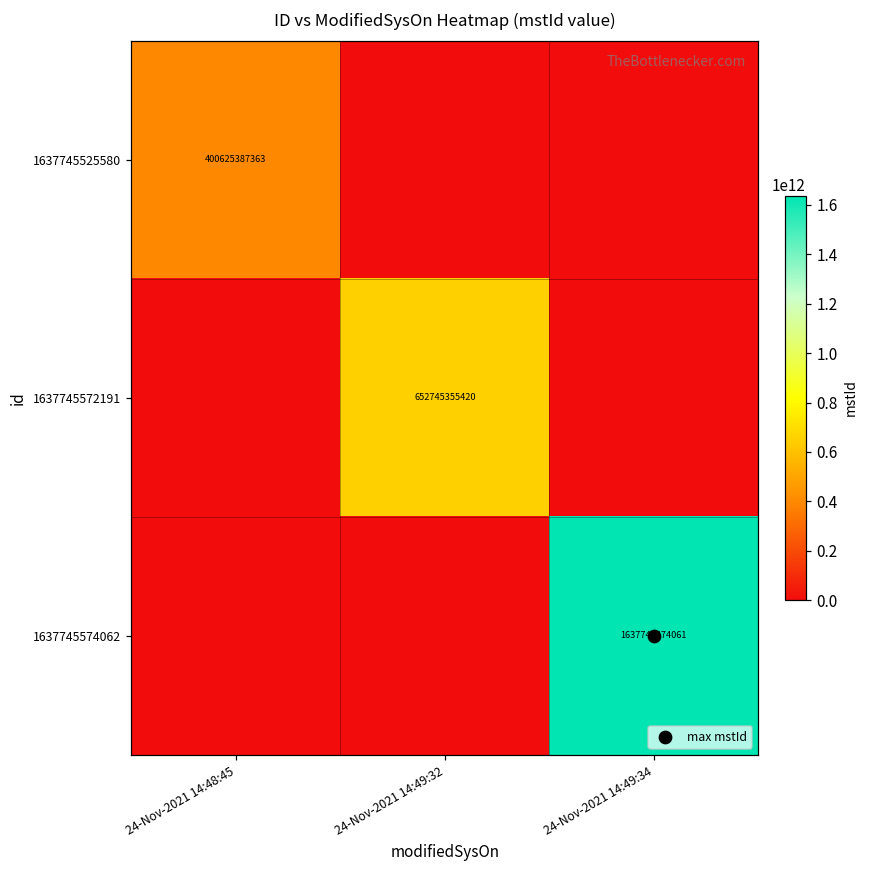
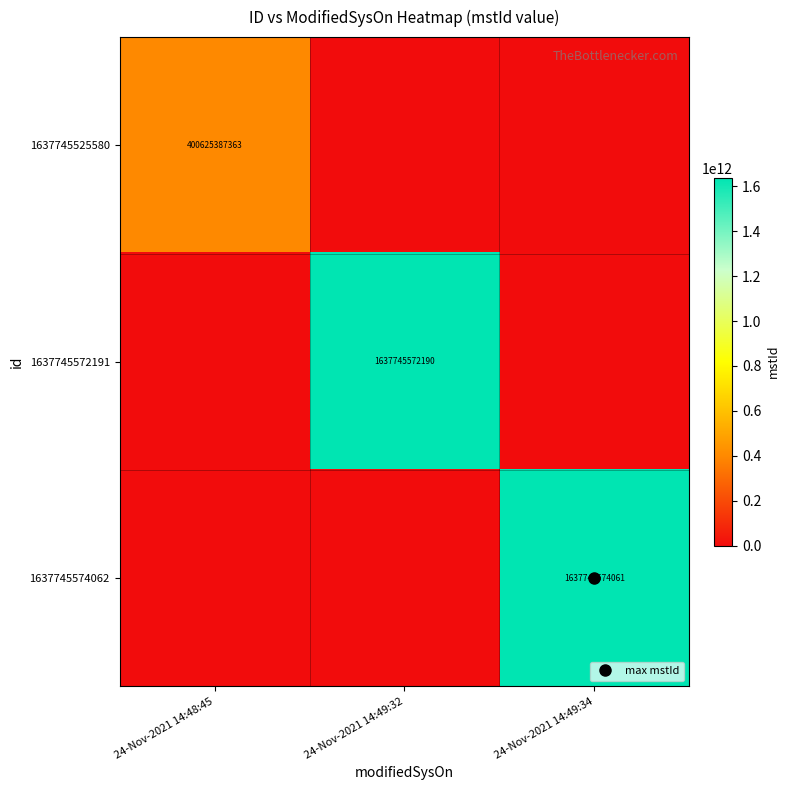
1637745572191, 24-Nov-2021 14:49:32: 652745355420 -> 1637745572190
